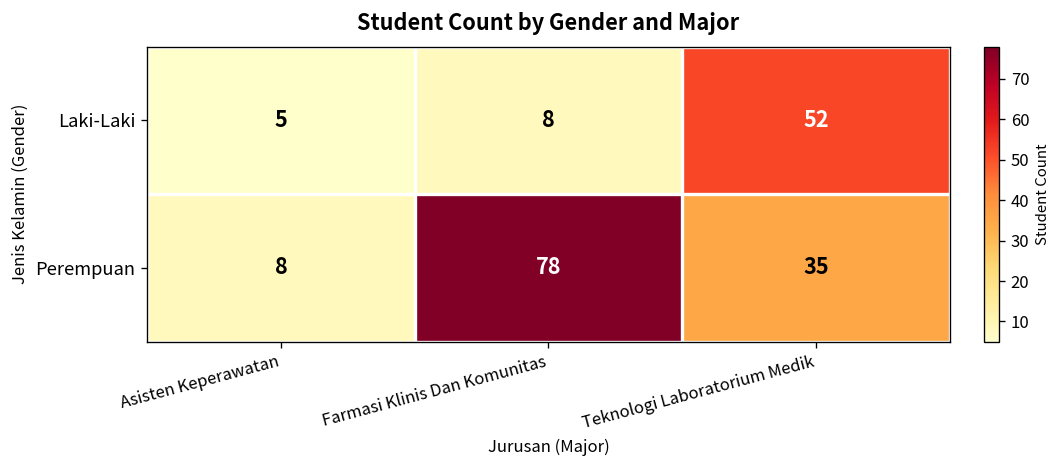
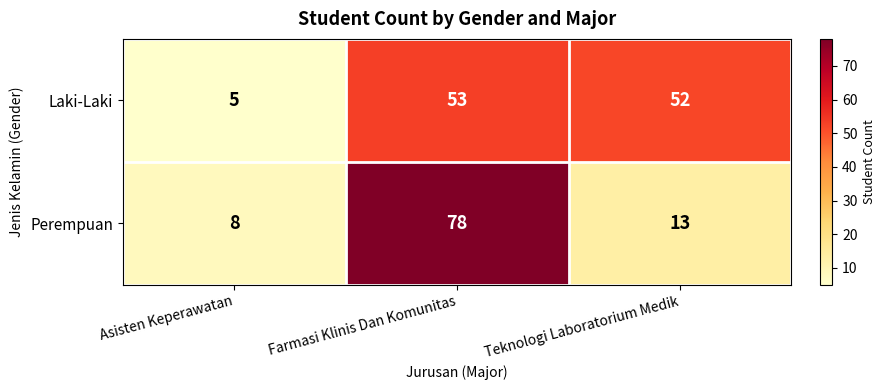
Laki-Laki, Farmasi Klinis Dan Komunitas: 8 -> 53
Perempuan, Teknologi Laboratorium Medik: 35 -> 13
